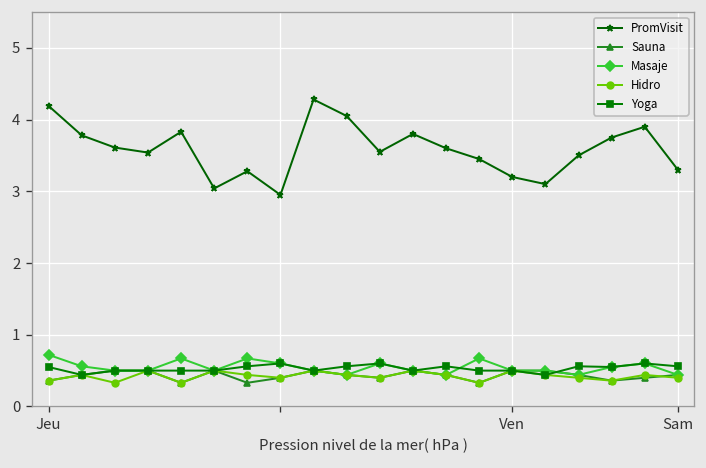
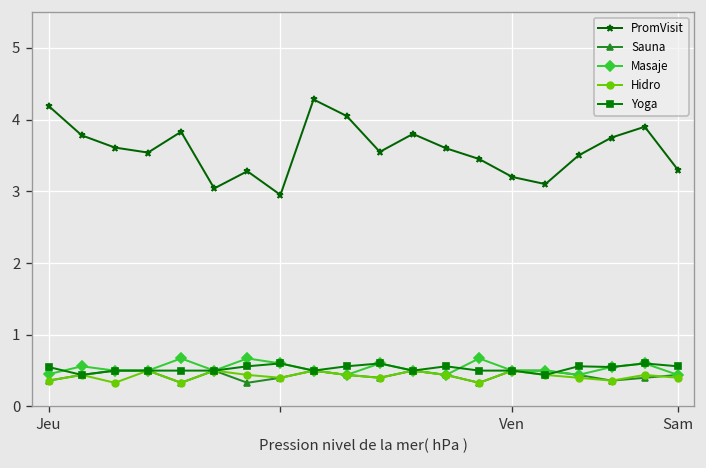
Masaje, Jeu: 0.7 -> 0.5
